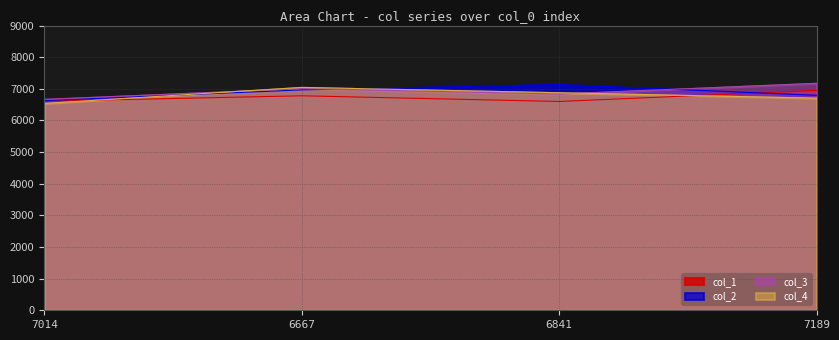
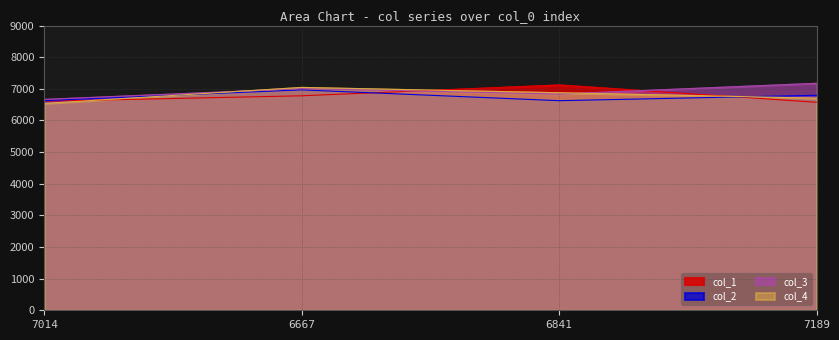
col_1, 6841: 6600 -> 7100
col_2, 6841: 7100 -> 6600
col_1, 7189: 7000 -> 6600
